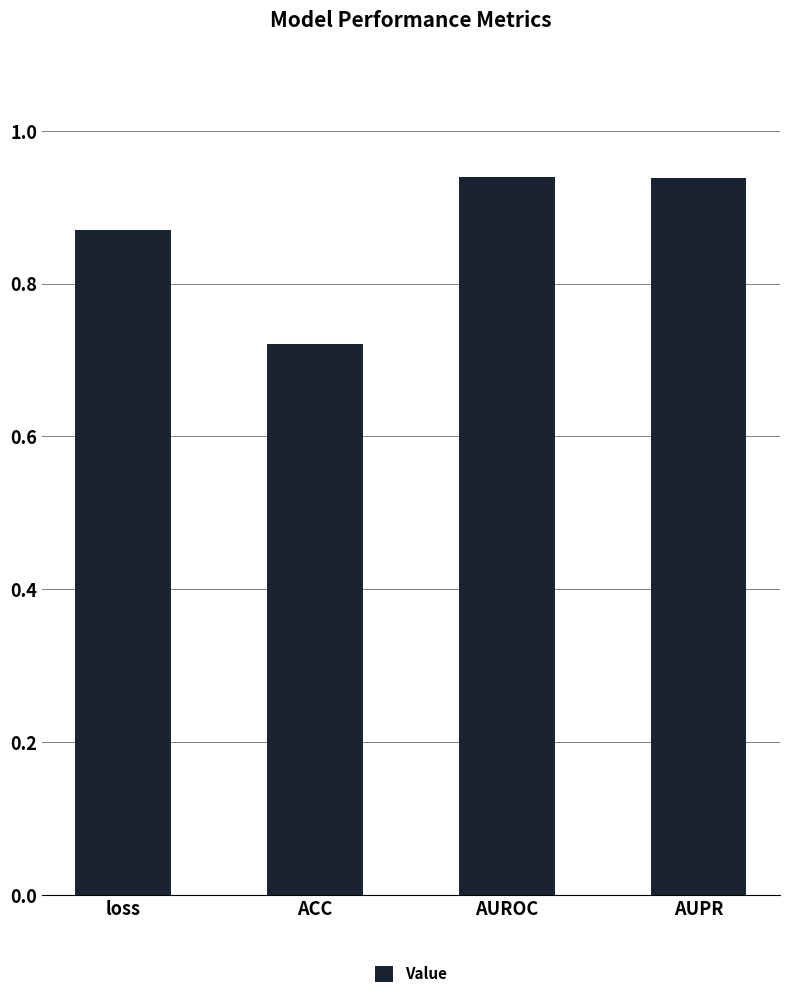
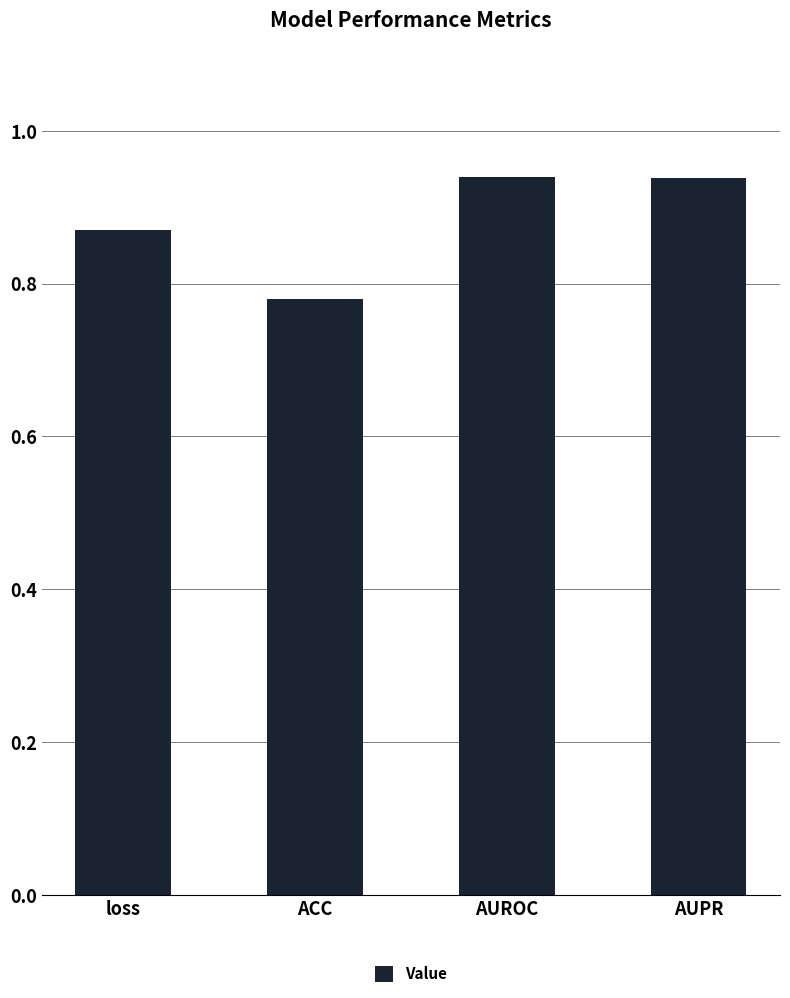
ACC: 0.72 -> 0.78
